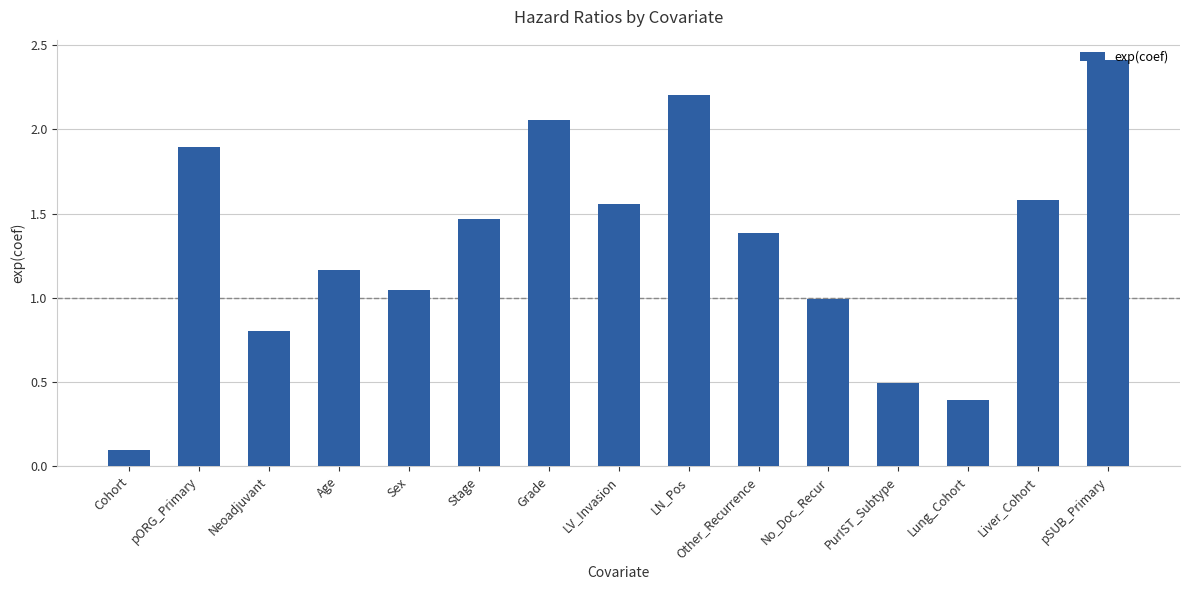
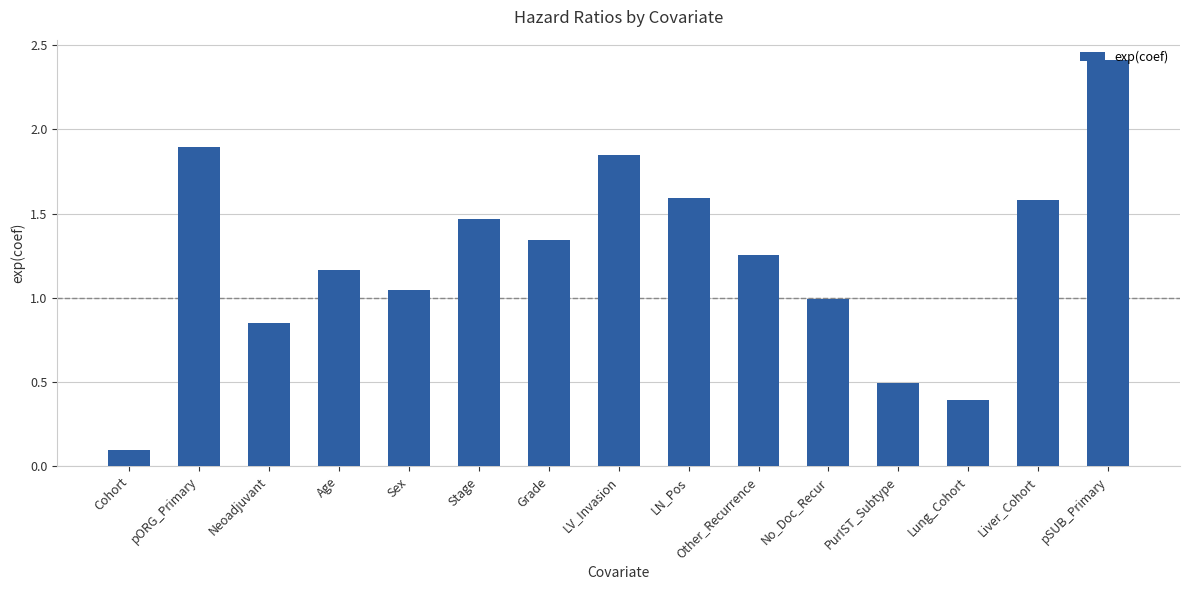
Neoadjuvant: 0.80 -> 0.85
Grade: 2.06 -> 1.34
LV_Invasion: 1.56 -> 1.85
LN_Pos: 2.21 -> 1.59
Other_Recurrence: 1.39 -> 1.25
